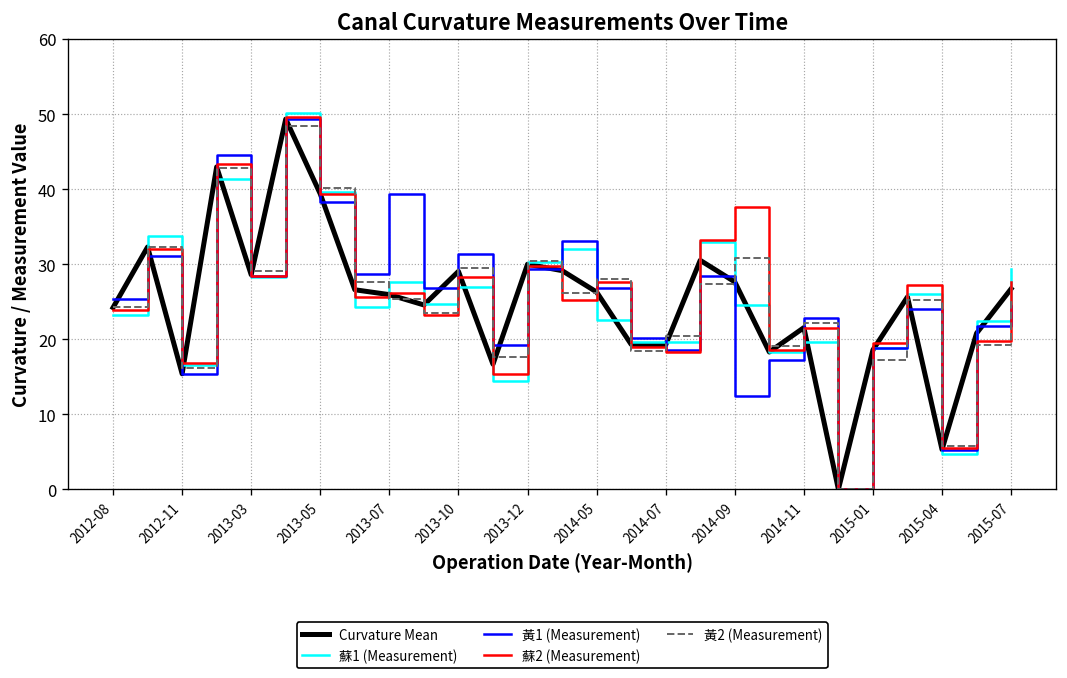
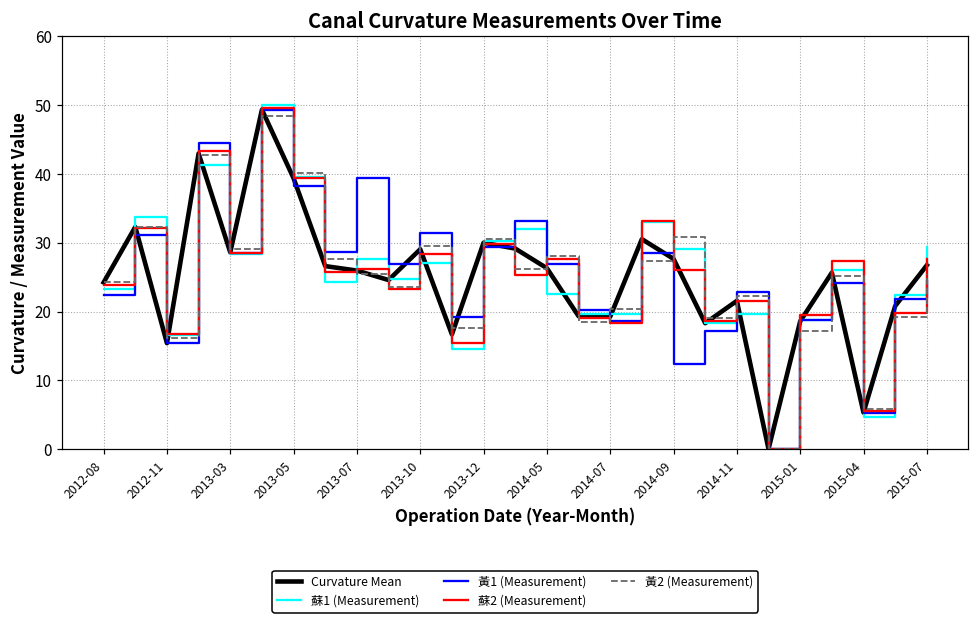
黃1 (Measurement), 2012-08: 25 -> 22
蘇1 (Measurement), 2014-09: 25 -> 29
蘇2 (Measurement), 2014-09: 38 -> 26
